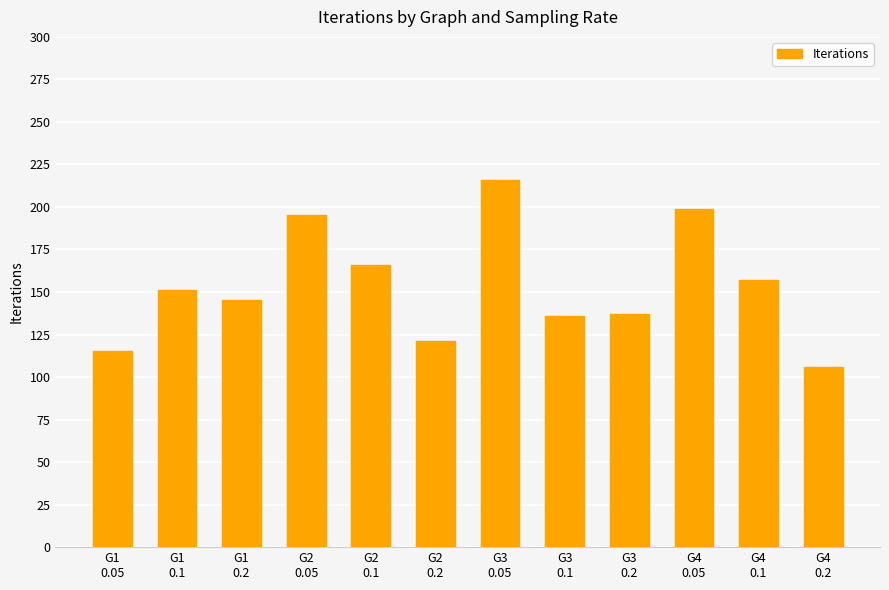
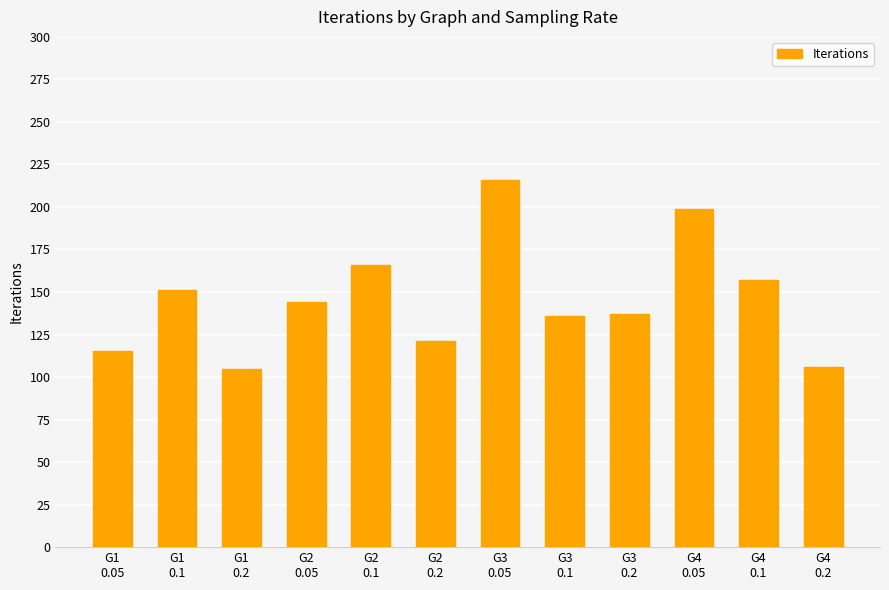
G1 0.2: 145 -> 105
G2 0.05: 195 -> 144
